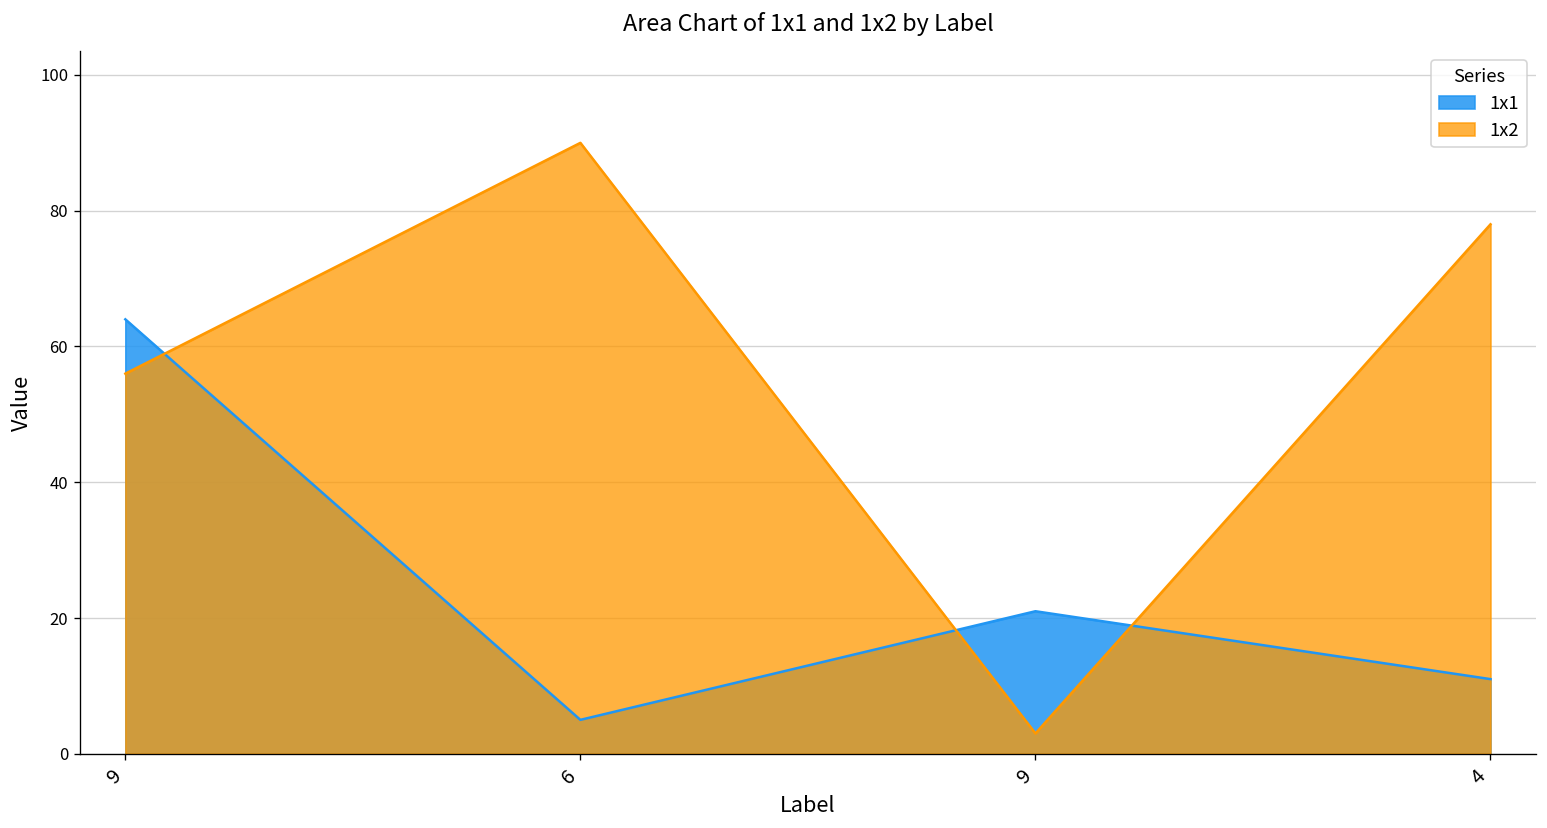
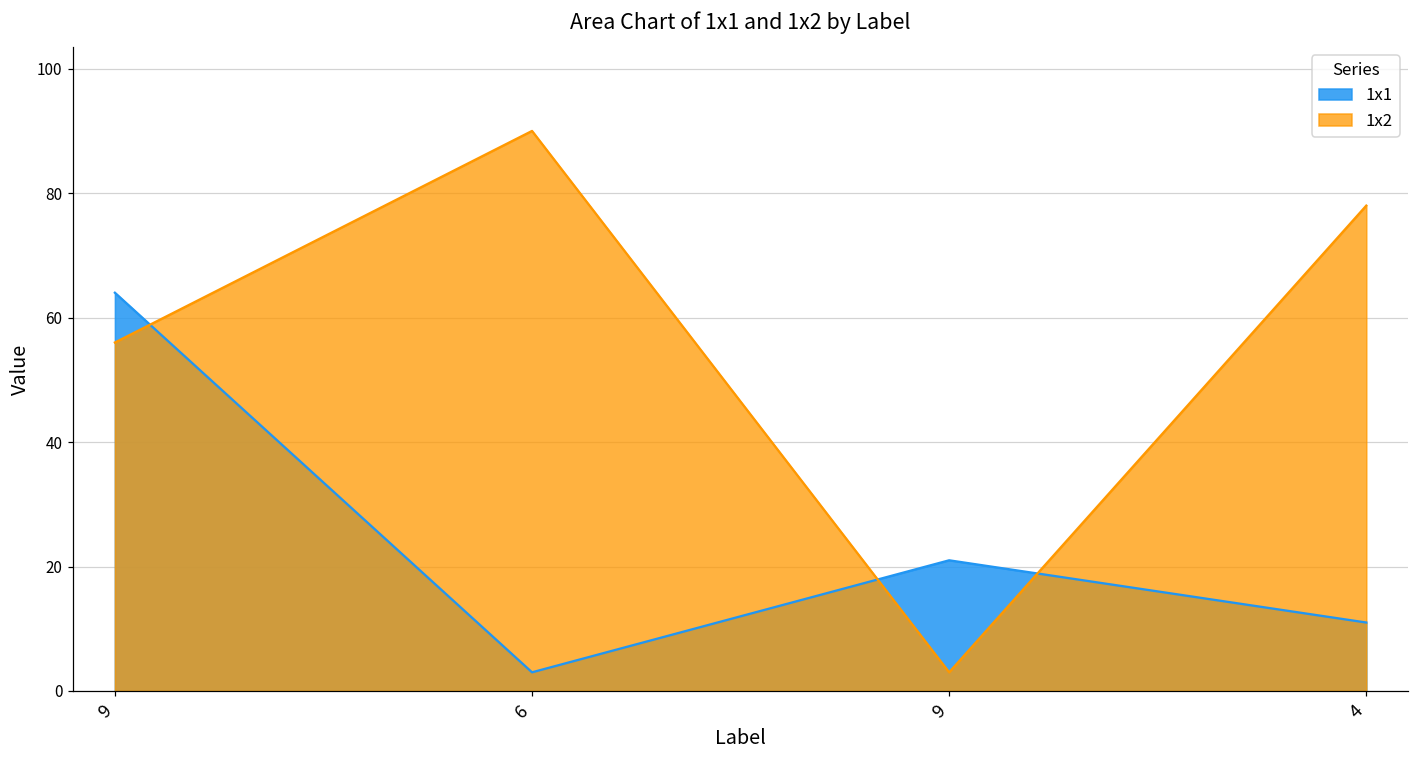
1x1, 6: 5 -> 3
